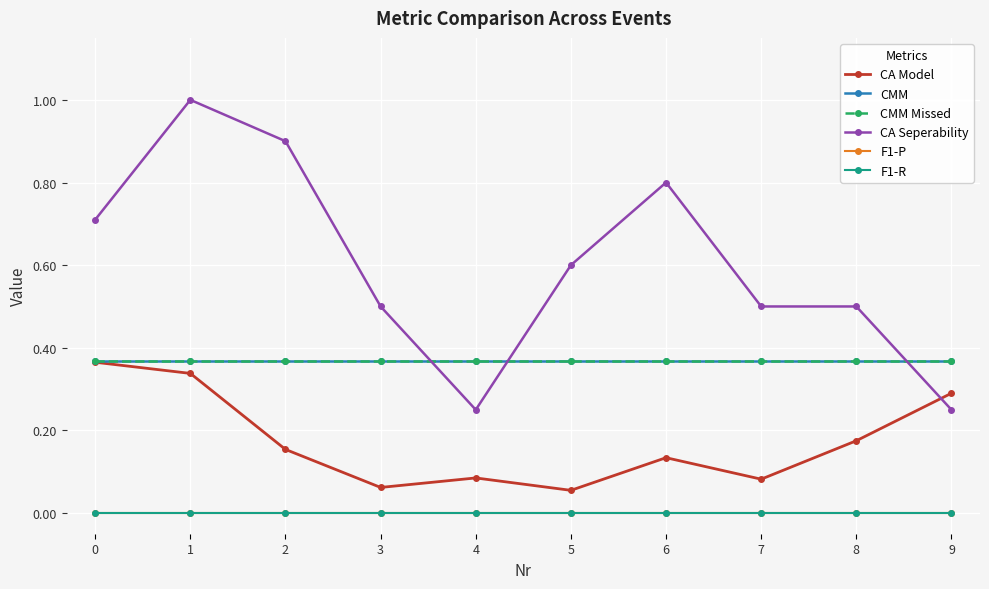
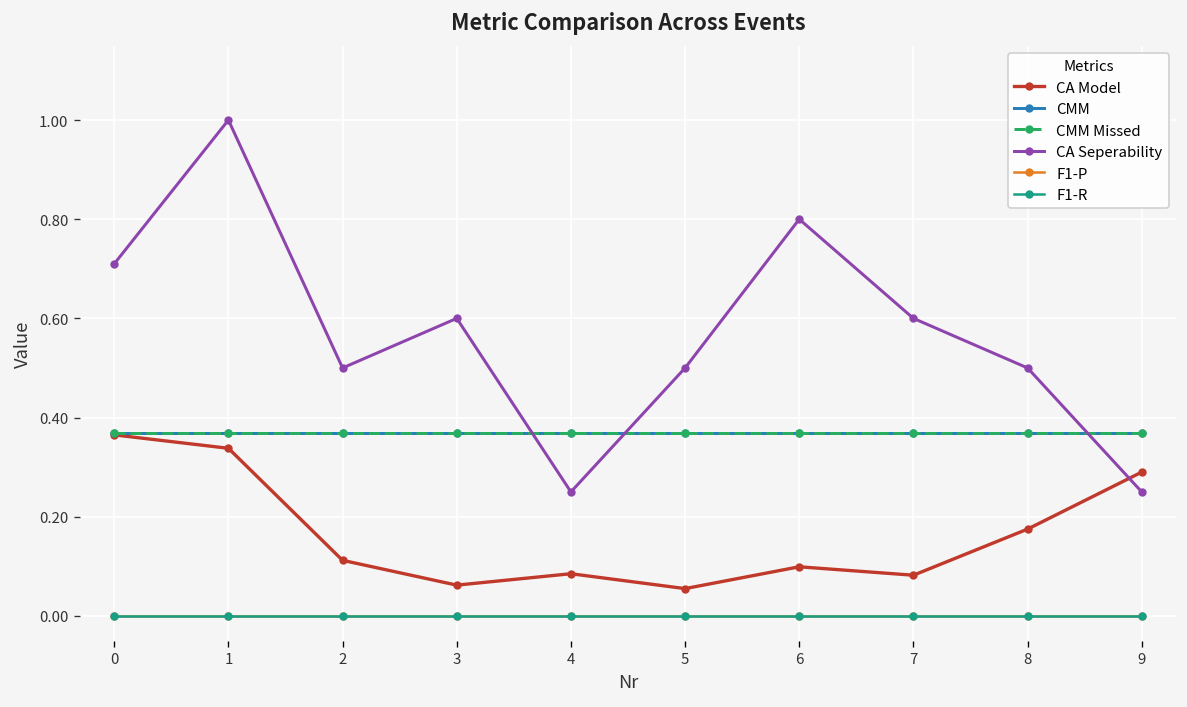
CA Model, 2: 0.15 -> 0.11
CA Seperability, 2: 0.9 -> 0.5
CA Seperability, 3: 0.5 -> 0.6
CA Seperability, 5: 0.6 -> 0.5
CA Model, 6: 0.13 -> 0.10
CA Seperability, 7: 0.5 -> 0.6
